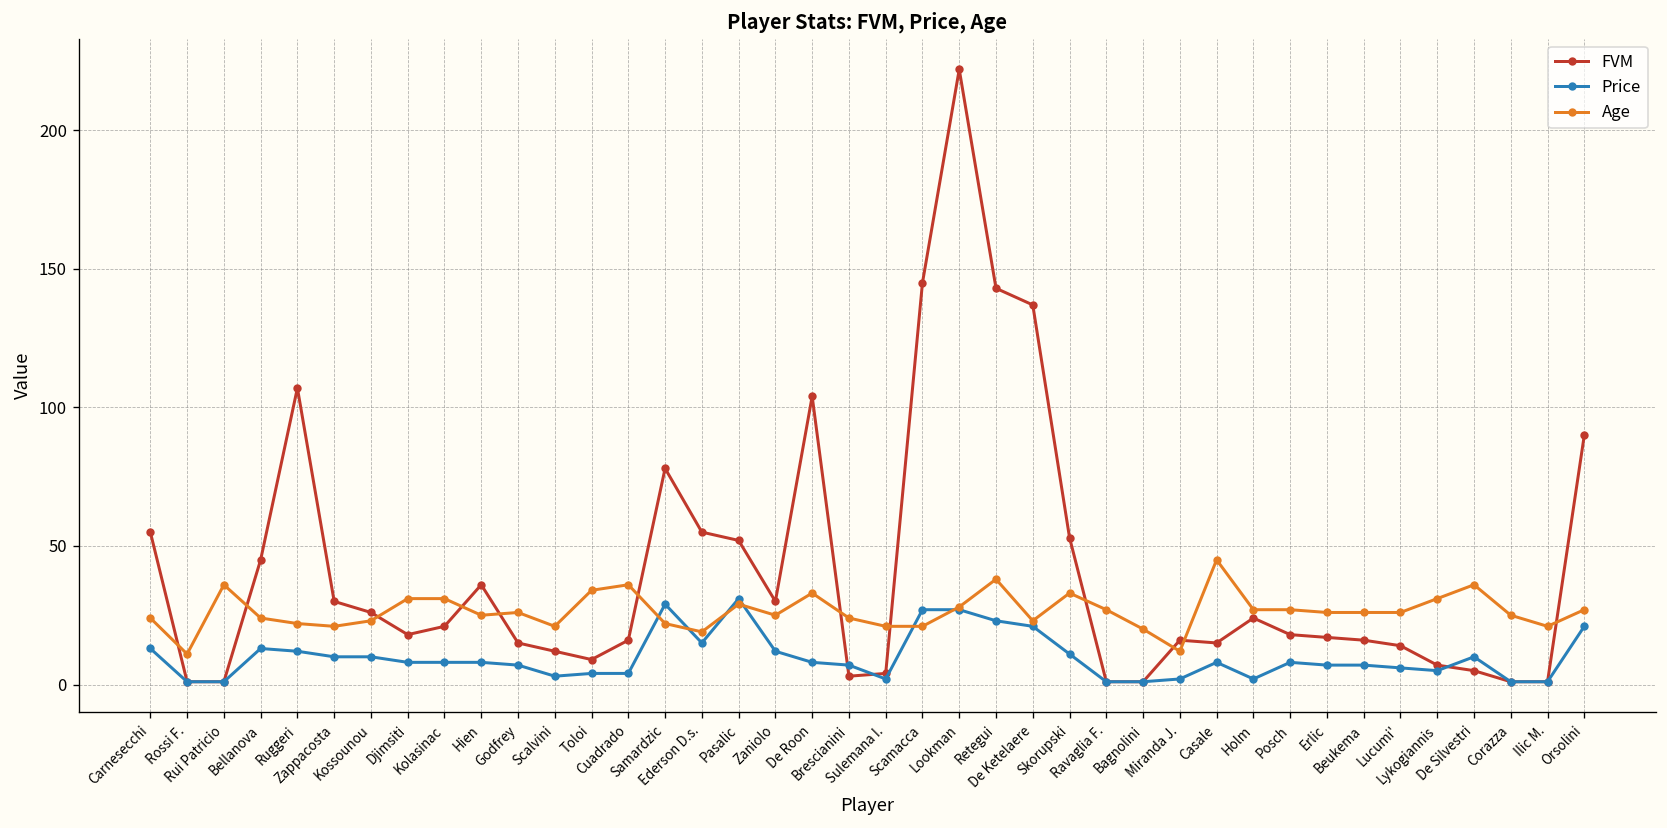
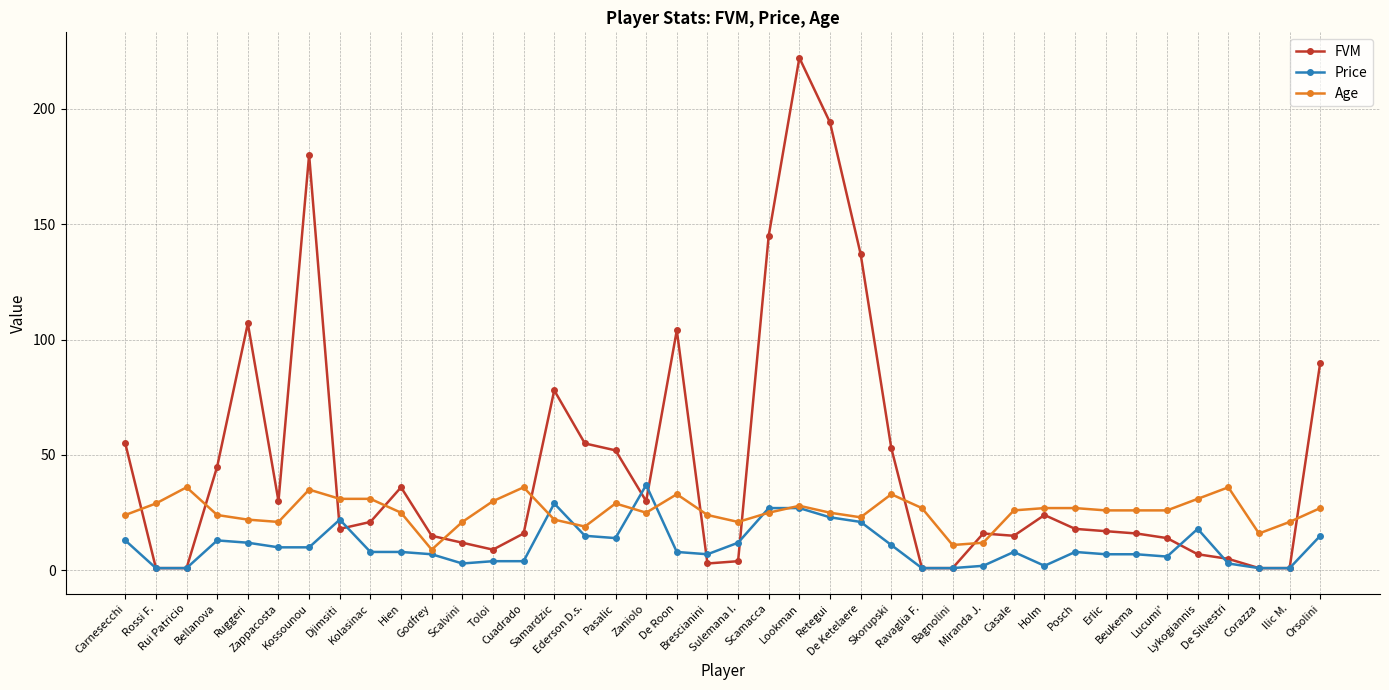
Age, Rossi F.: 11 -> 29
FVM, Kossounou: 26 -> 180
Age, Kossounou: 23 -> 35
Price, Djimsiti: 8 -> 22
Age, Godfrey: 26 -> 9
Age, Toloi: 34 -> 30
Price, Pasalic: 31 -> 14
Price, Zaniolo: 12 -> 37
Price, Sulemana I.: 2 -> 12
Age, Scamacca: 21 -> 25
FVM, Retegui: 143 -> 194
Age, Retegui: 38 -> 25
Age, Bagnolini: 20 -> 11
Age, Casale: 45 -> 26
Price, Lykogiannis: 5 -> 18
Price, De Silvestri: 10 -> 3
Age, Corazza: 25 -> 16
Price, Orsolini: 21 -> 15
